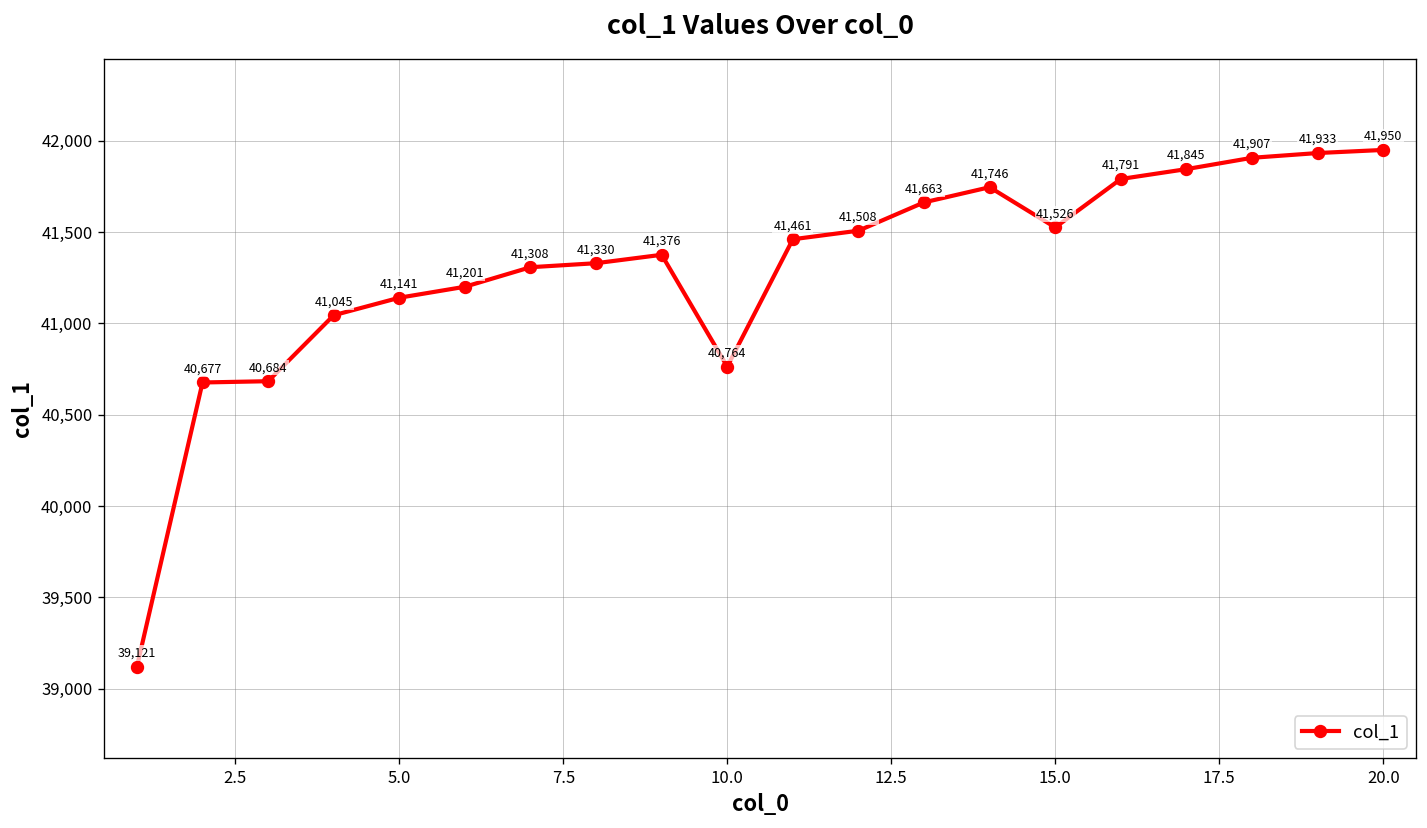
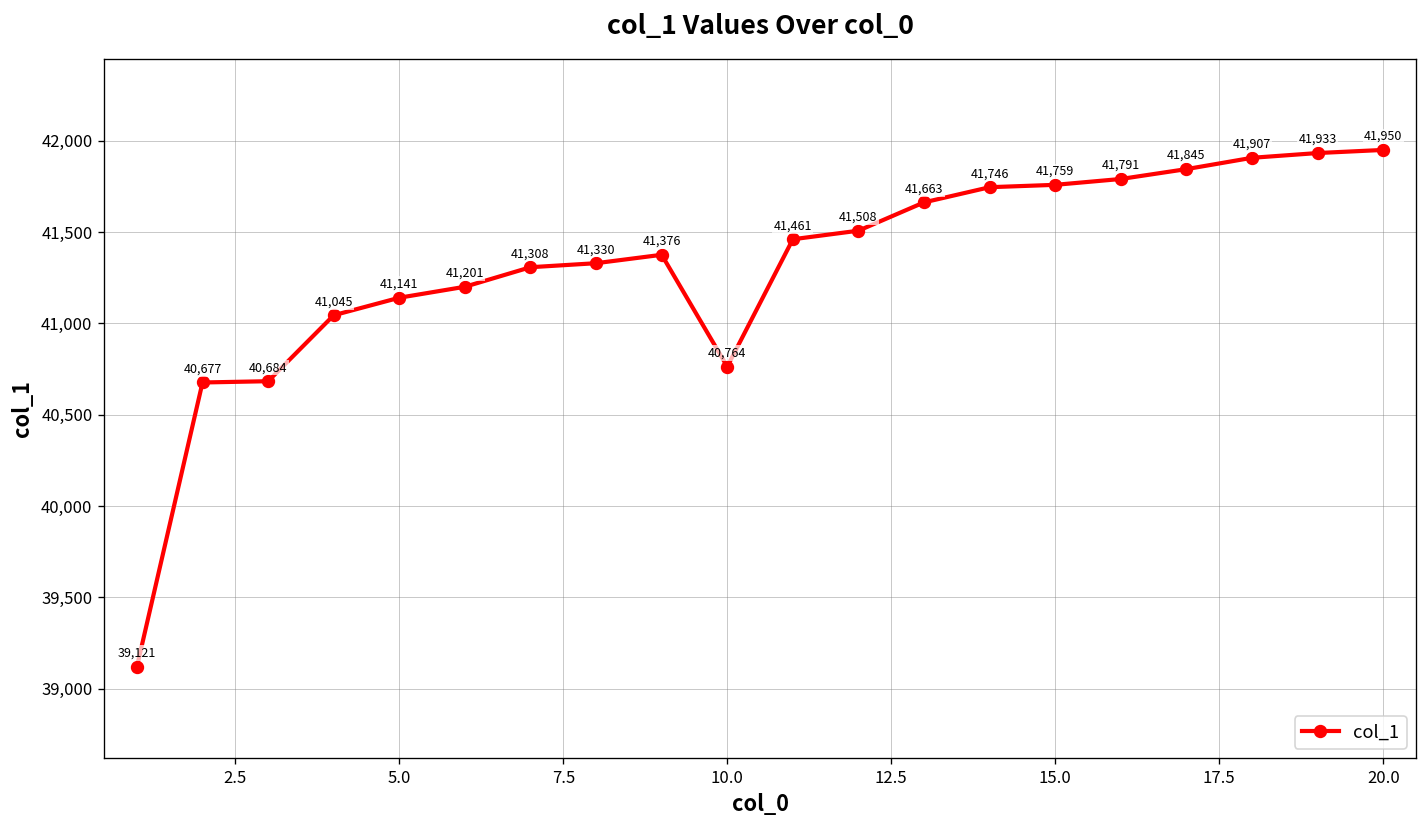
15.0: 41,526 -> 41,759
